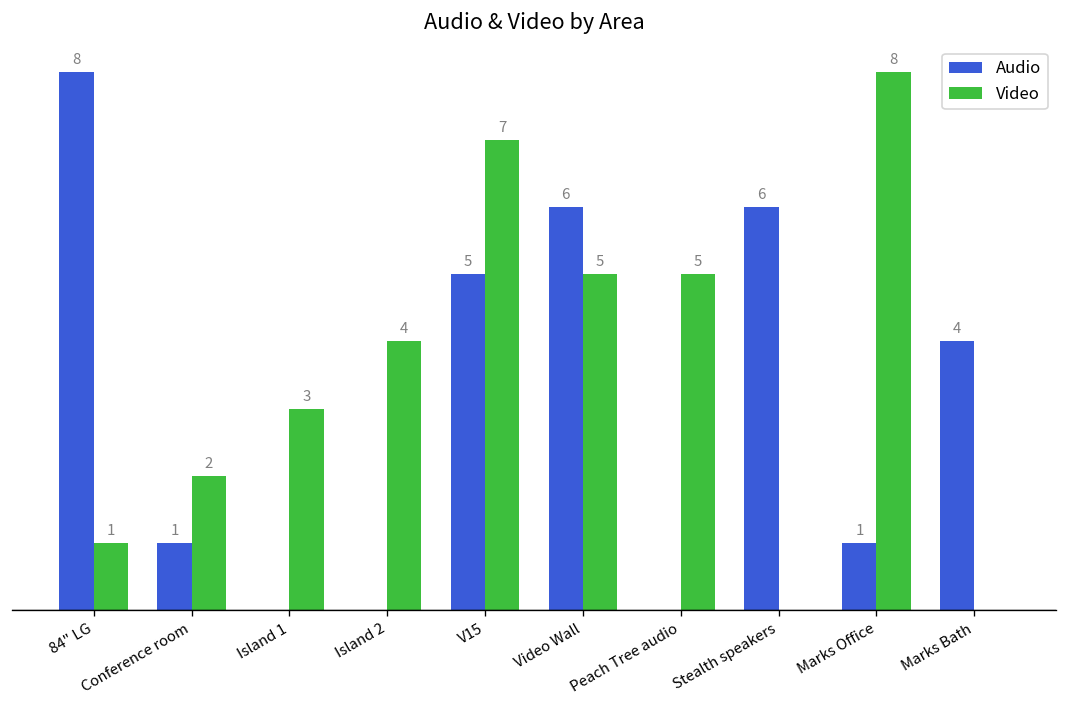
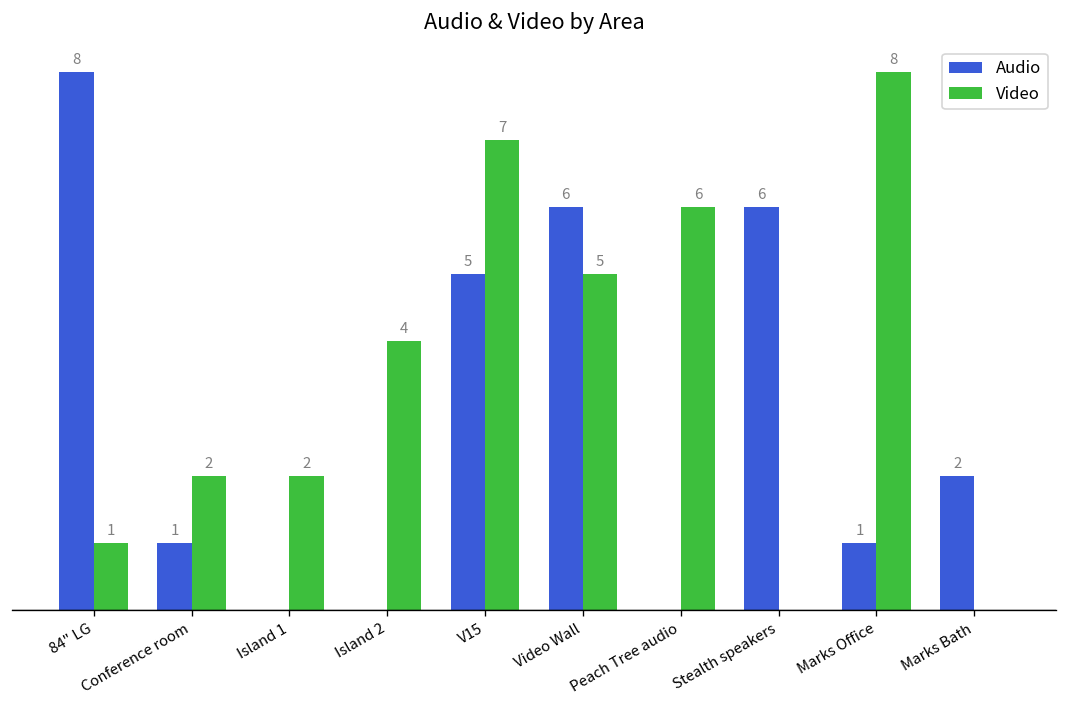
Video, Island 1: 3 -> 2
Video, Peach Tree audio: 5 -> 6
Audio, Marks Bath: 4 -> 2
